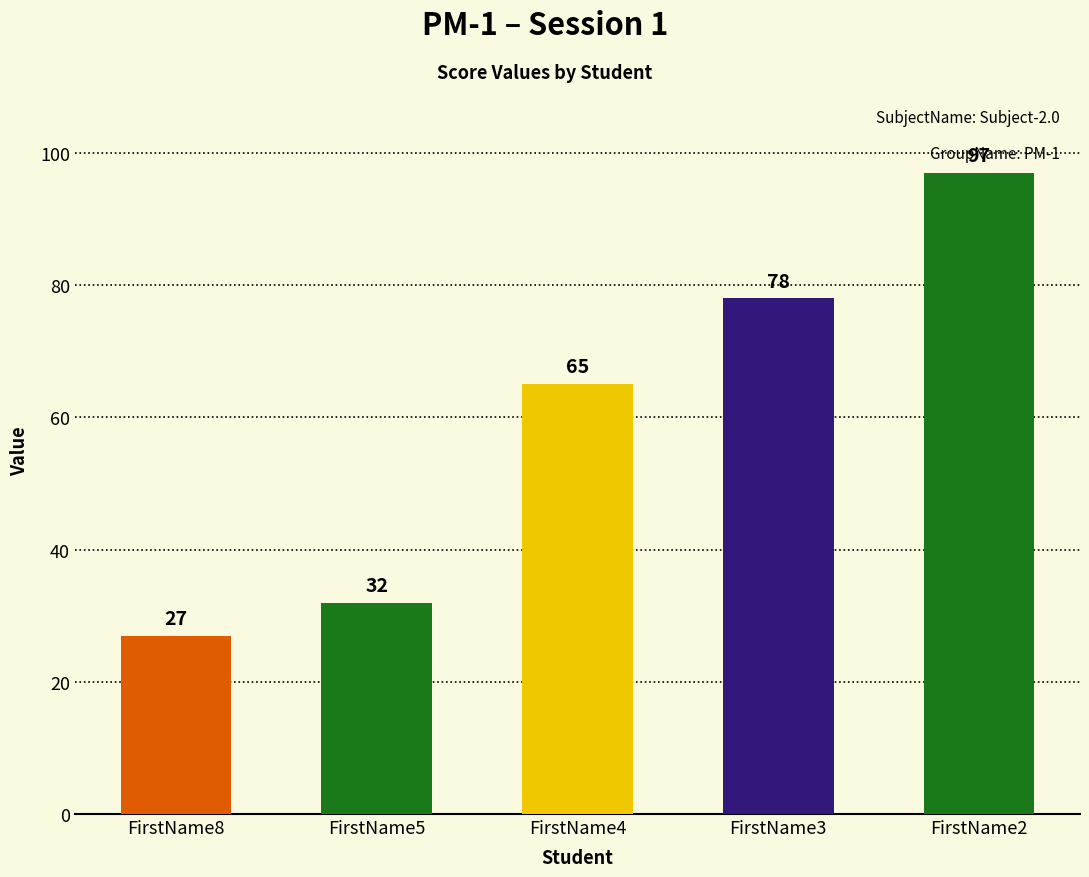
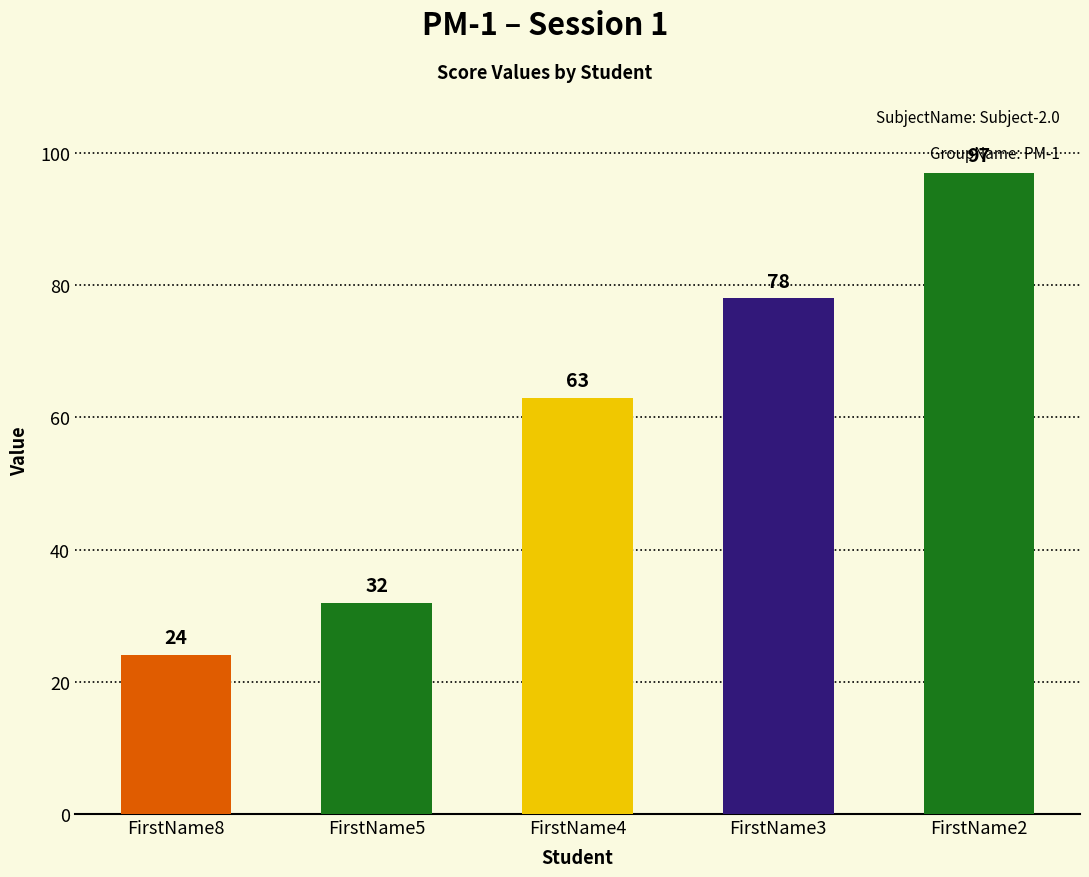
FirstName8: 27 -> 24
FirstName4: 65 -> 63
